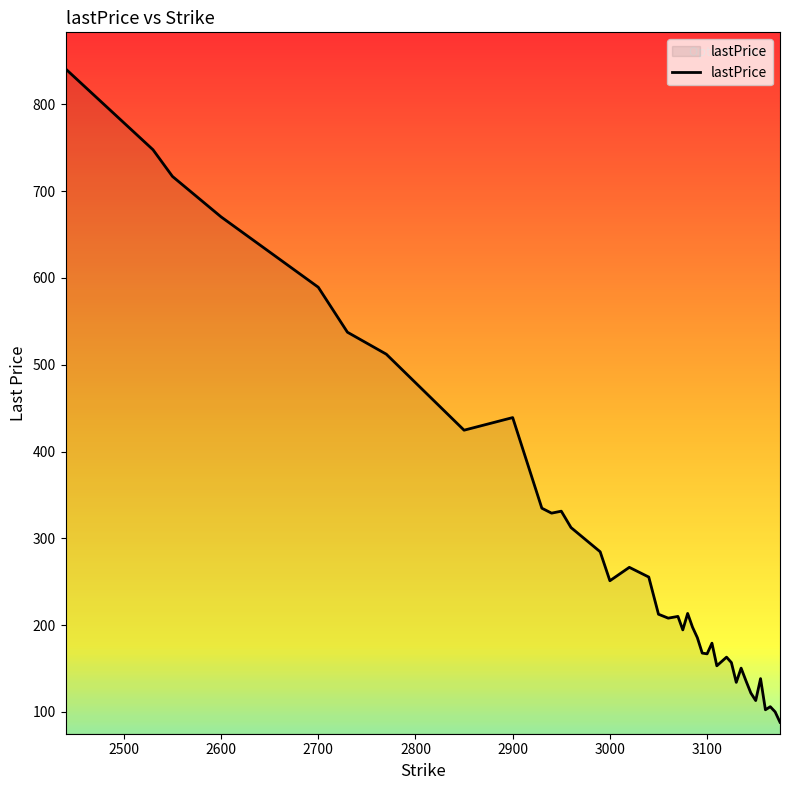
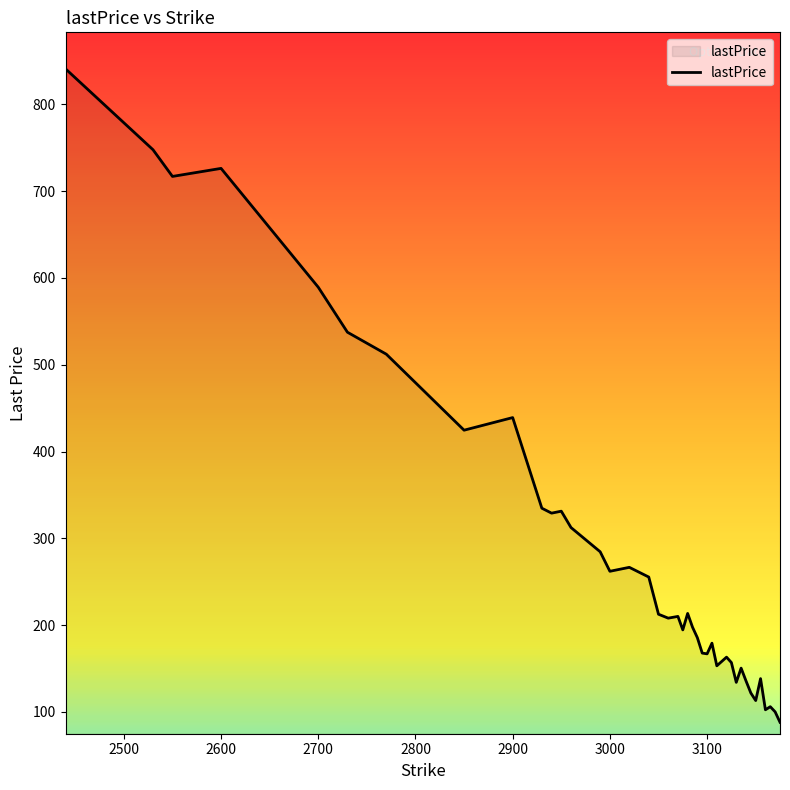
2600: 670 -> 730
3000: 250 -> 260
